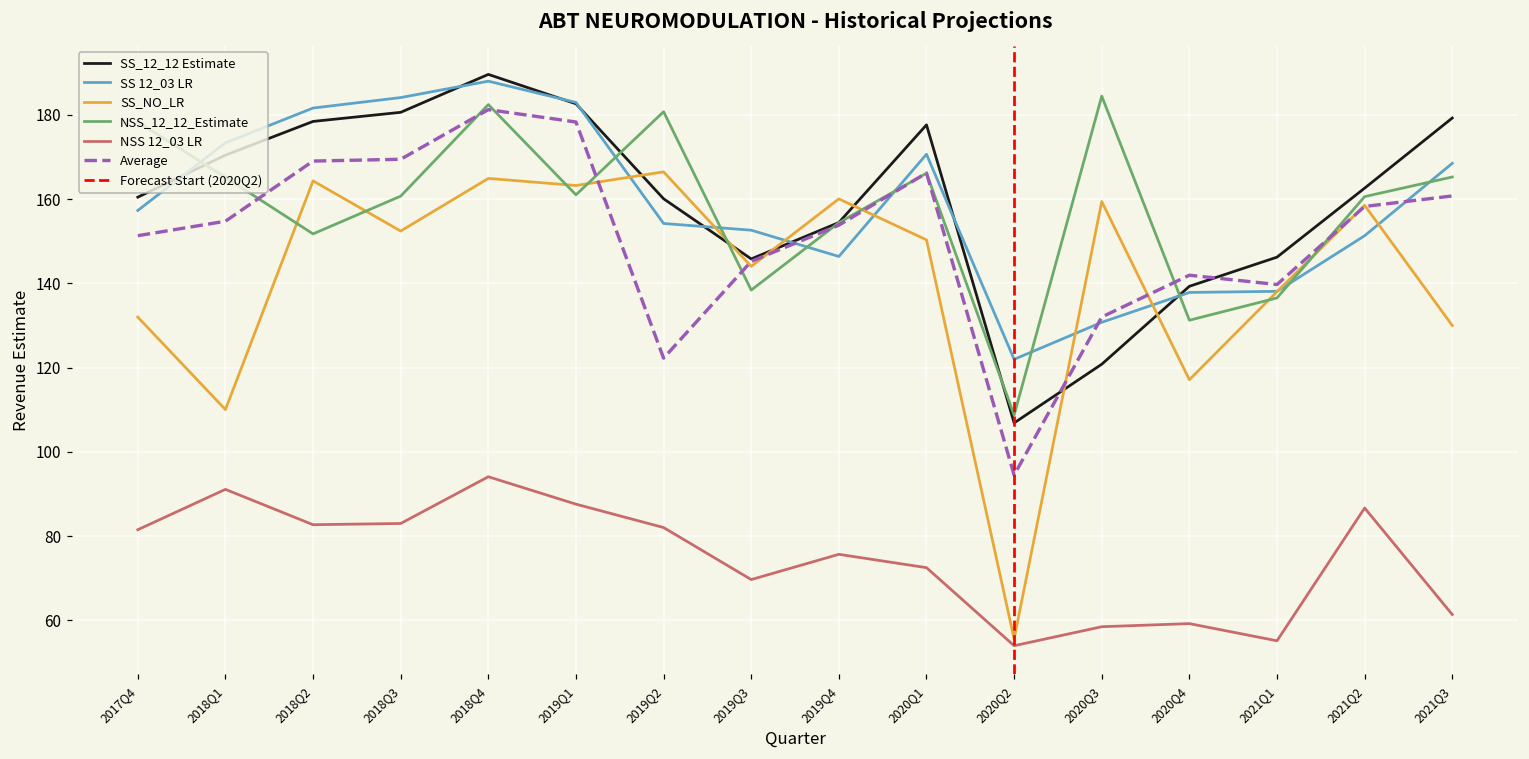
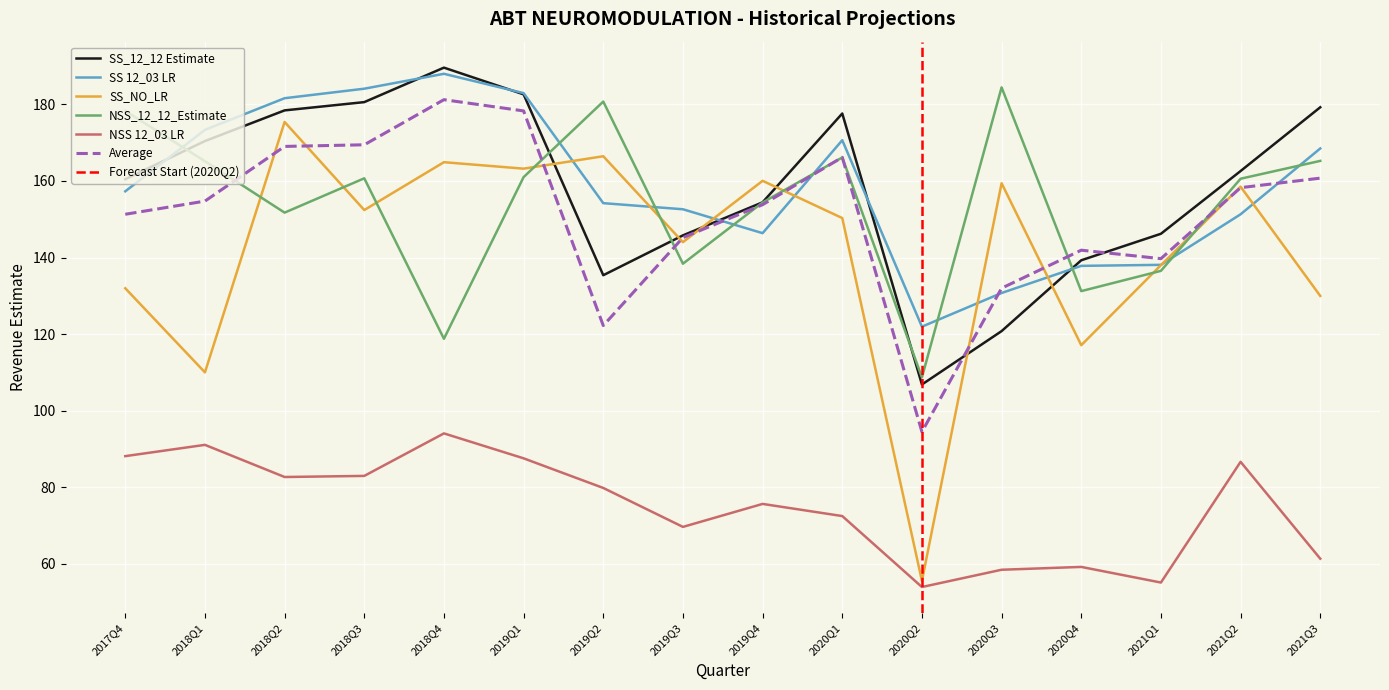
NSS 12_03 LR, 2017Q4: 81 -> 88
SS_NO_LR, 2018Q2: 164 -> 175
NSS_12_12_Estimate, 2018Q4: 182 -> 119
SS_12_12 Estimate, 2019Q2: 160 -> 135
NSS 12_03 LR, 2019Q2: 82 -> 80
